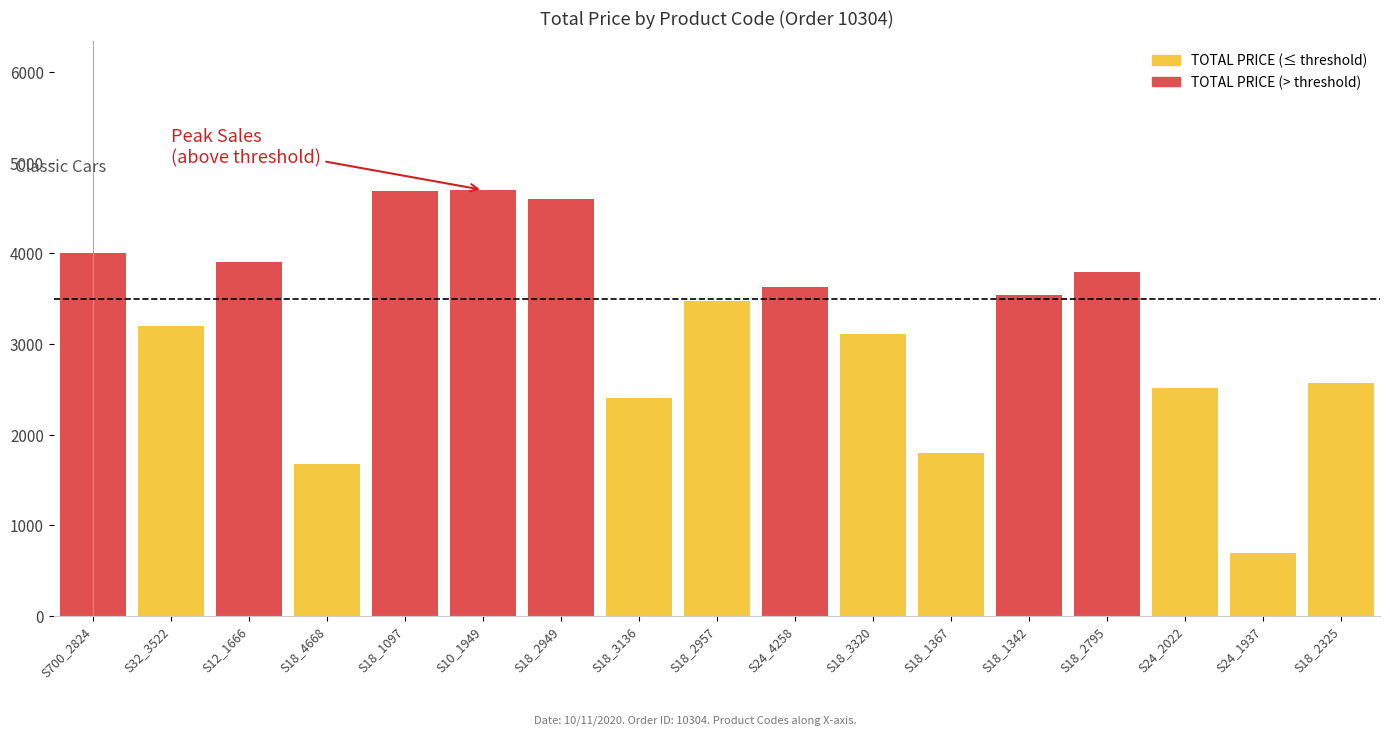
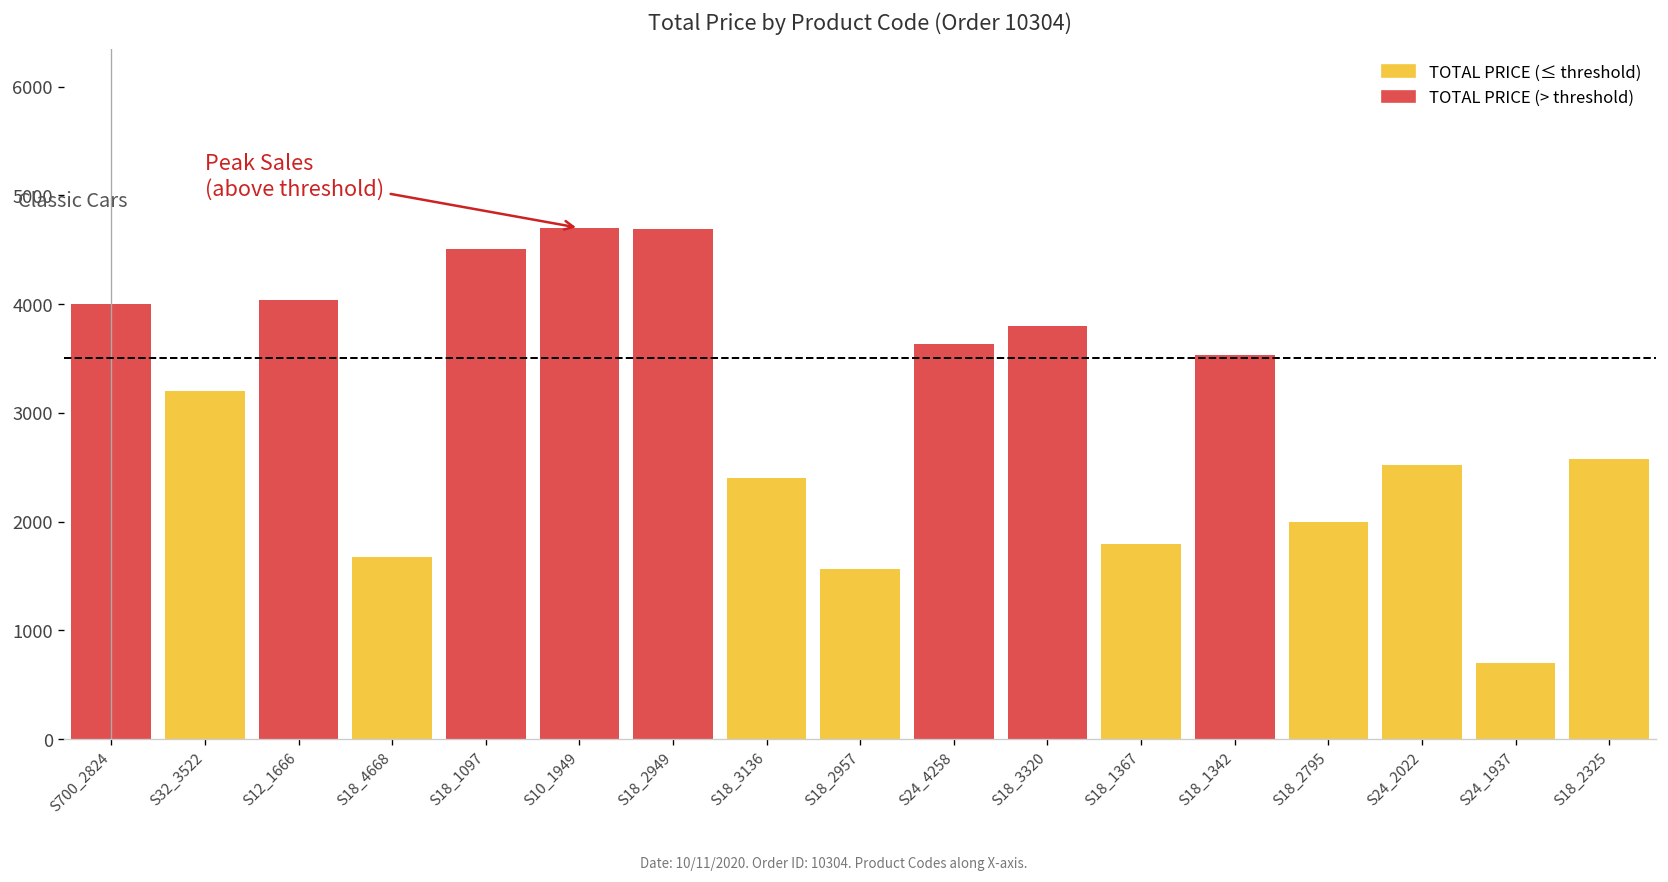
S12_1666: 3900 -> 4000
S18_1097: 4700 -> 4500
S18_2949: 4600 -> 4700
S18_2957: 3500 -> 1600
S18_3320: 3100 -> 3800
S18_2795: 3800 -> 2000
